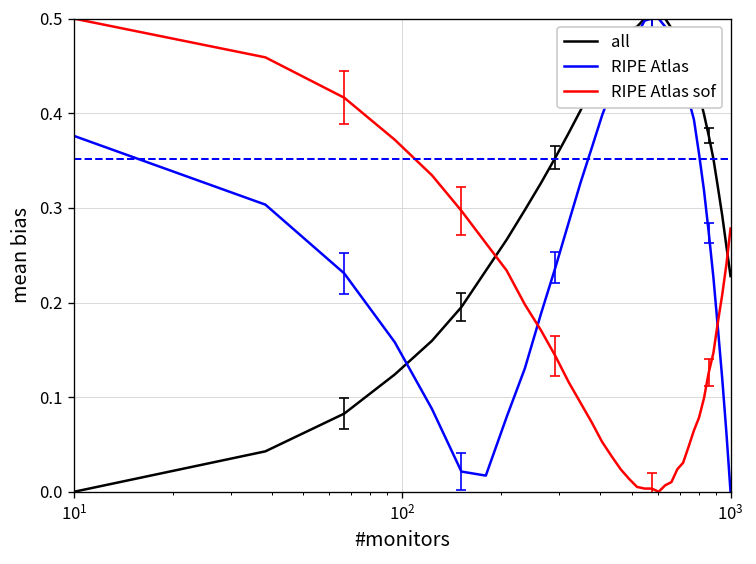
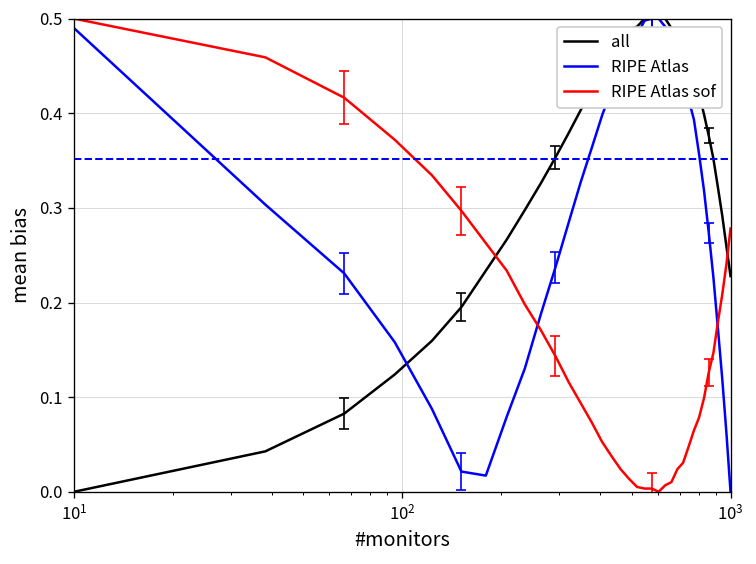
RIPE Atlas, 10^1: 0.38 -> 0.49
